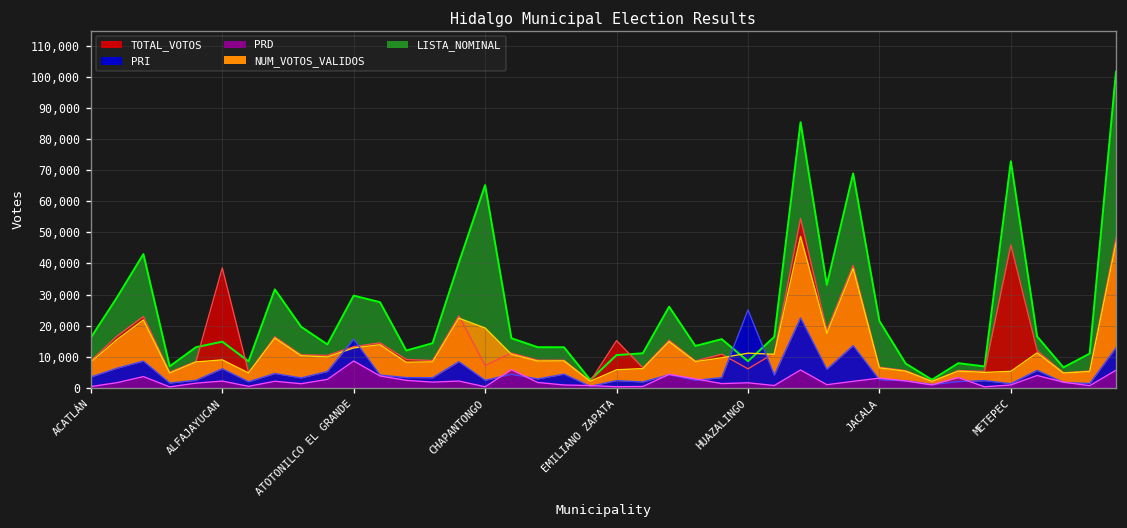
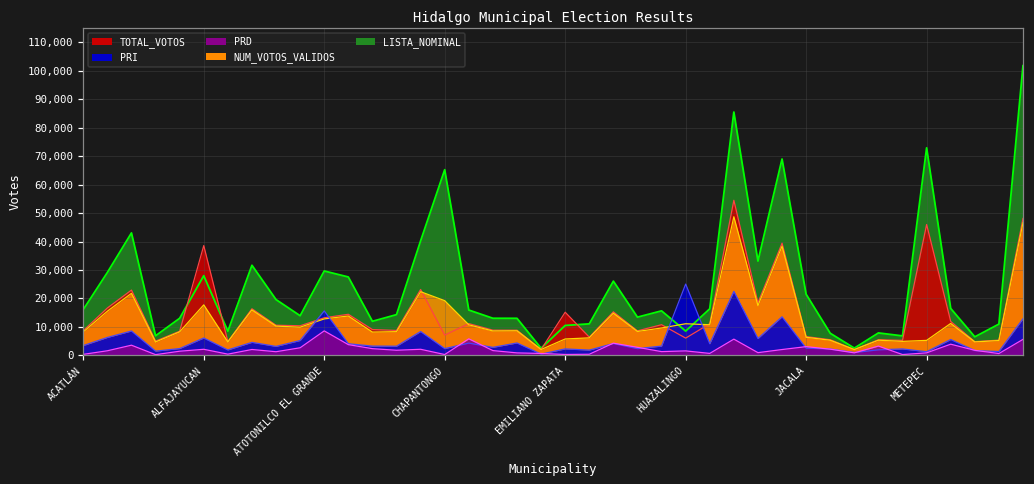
LISTA_NOMINAL, ALFAJAYUCAN: 15,000 -> 28,000
NUM_VOTOS_VALIDOS, ALFAJAYUCAN: 9,000 -> 18,000
